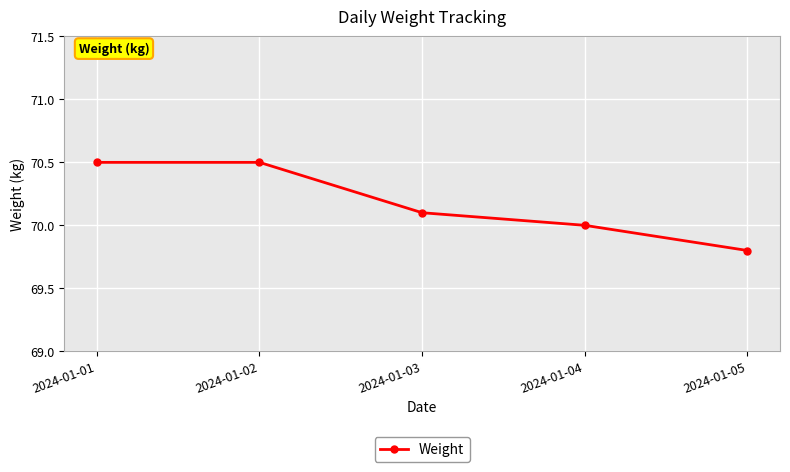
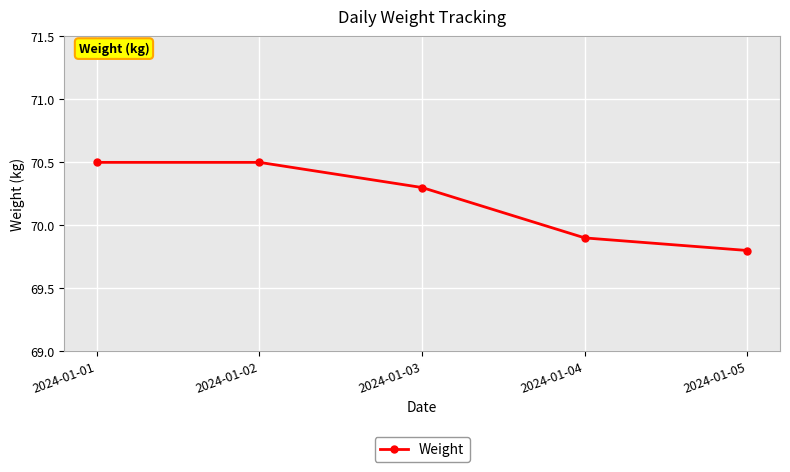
2024-01-03: 70.1 -> 70.3
2024-01-04: 70.0 -> 69.9
